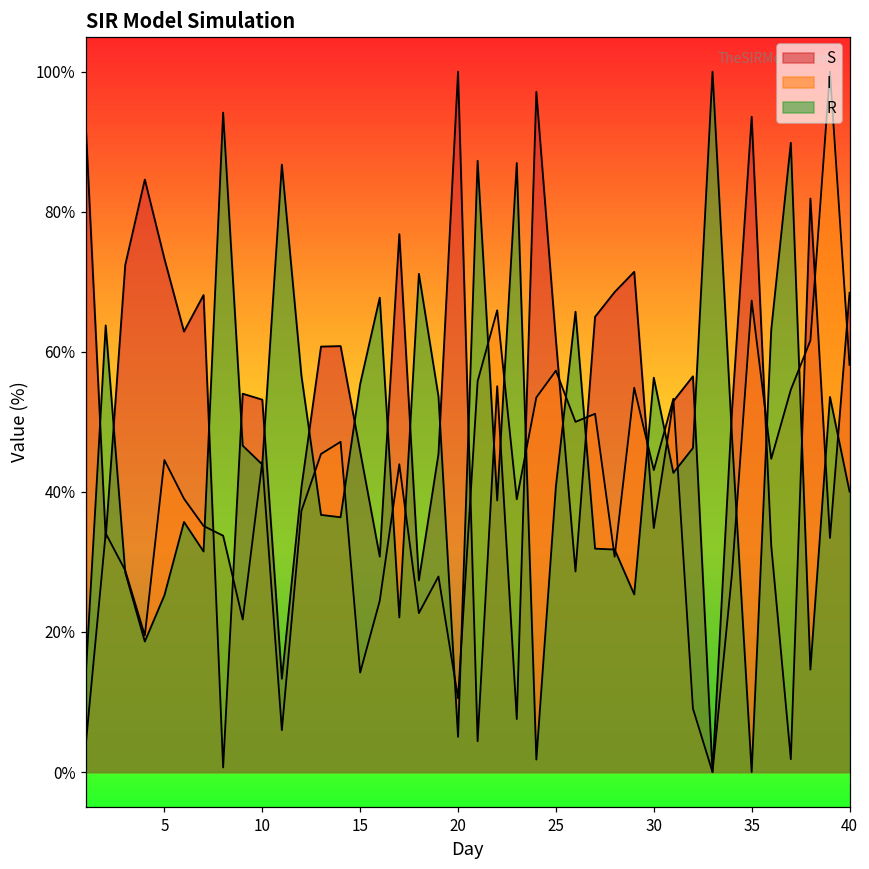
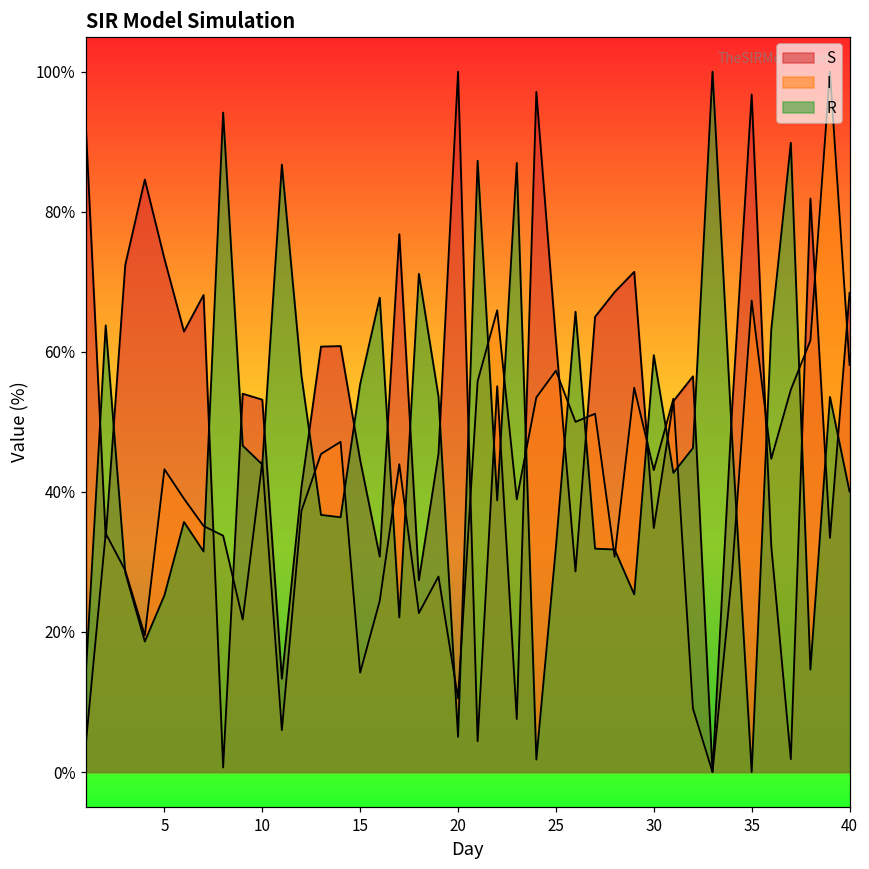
I, 5: 45% -> 43%
S, 15: 46% -> 45%
R, 25: 41% -> 32%
R, 30: 56% -> 60%
S, 35: 94% -> 97%
